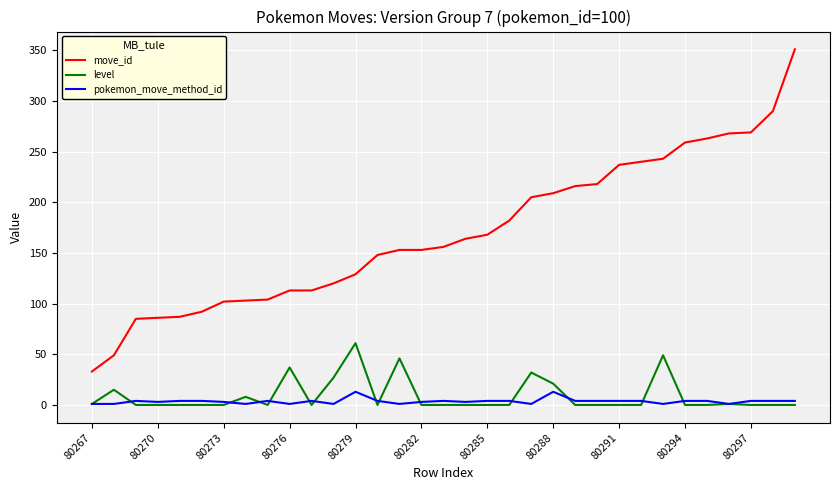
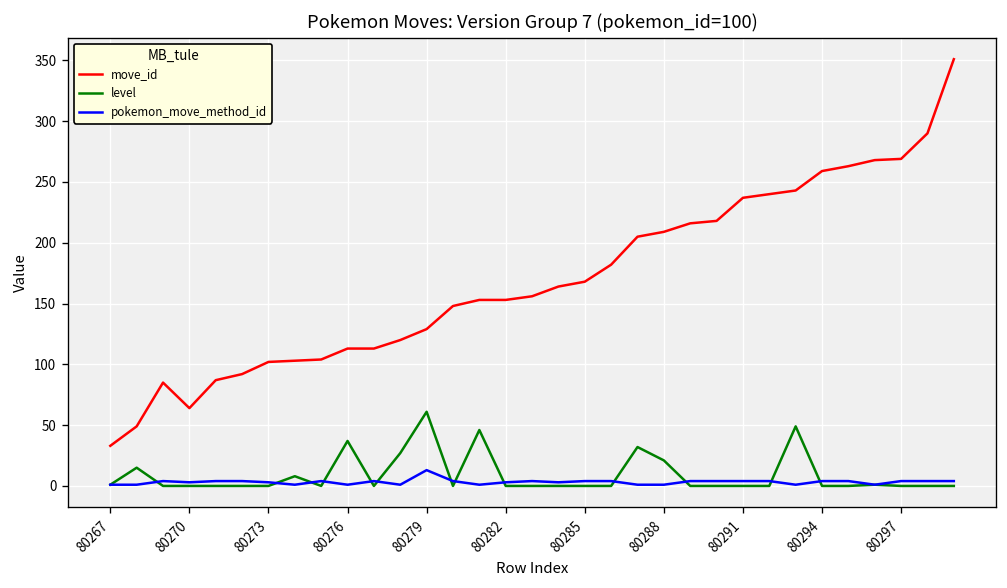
move_id, 80270: 86 -> 64
pokemon_move_method_id, 80288: 13 -> 1
